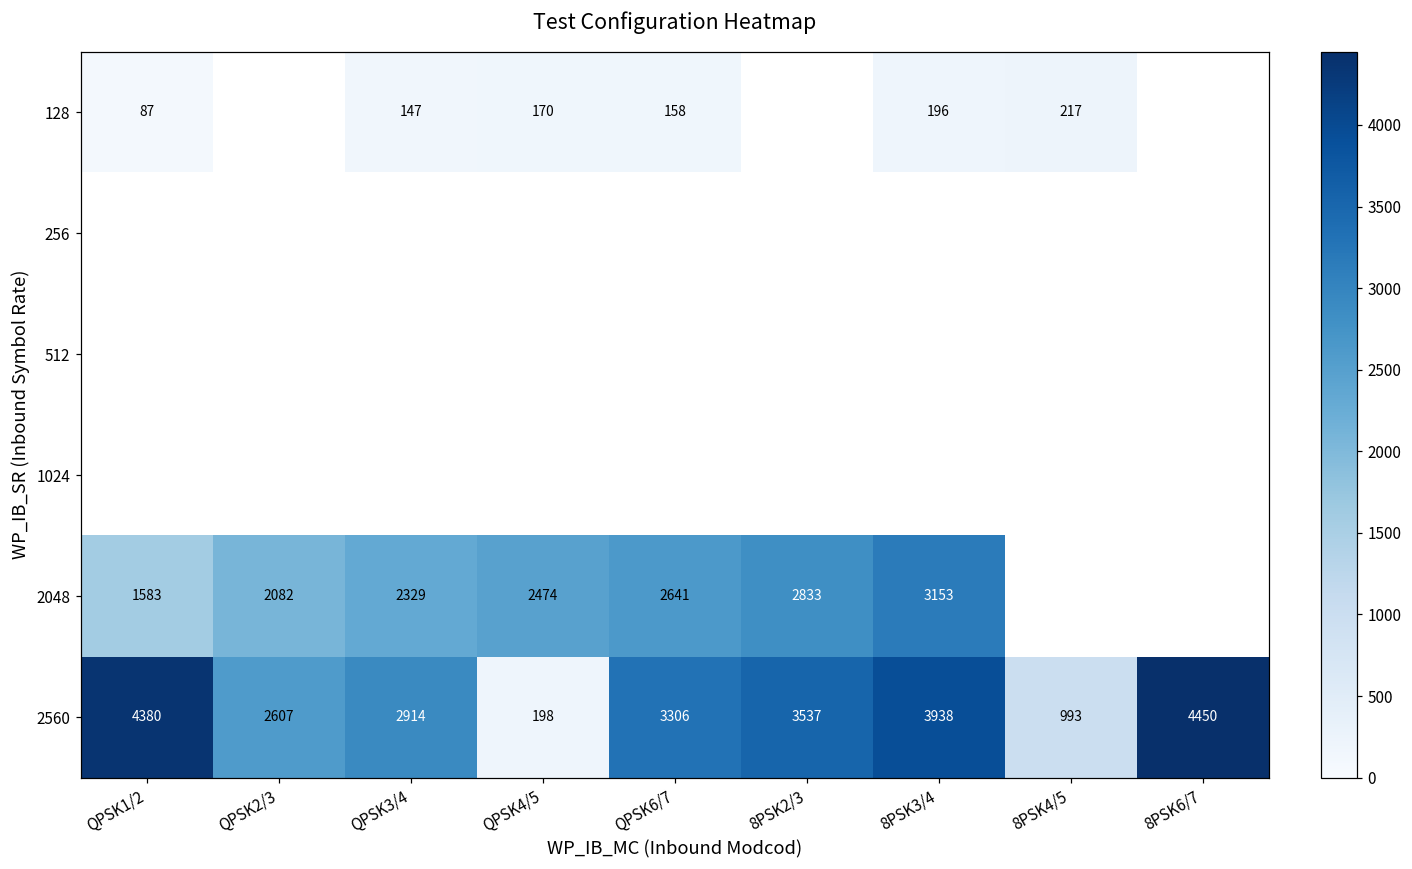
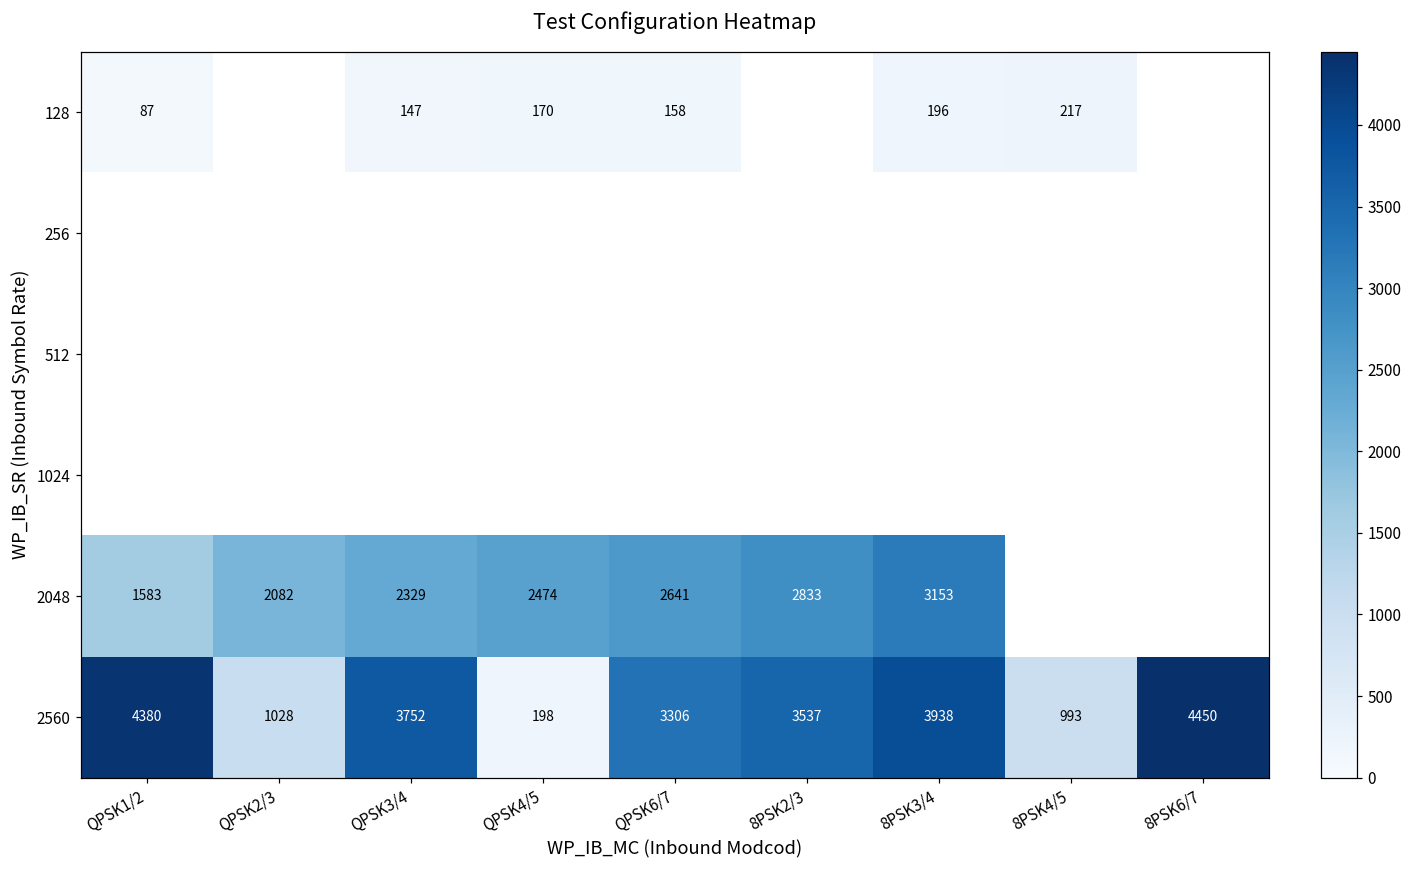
2560, QPSK2/3: 2607 -> 1028
2560, QPSK3/4: 2914 -> 3752
